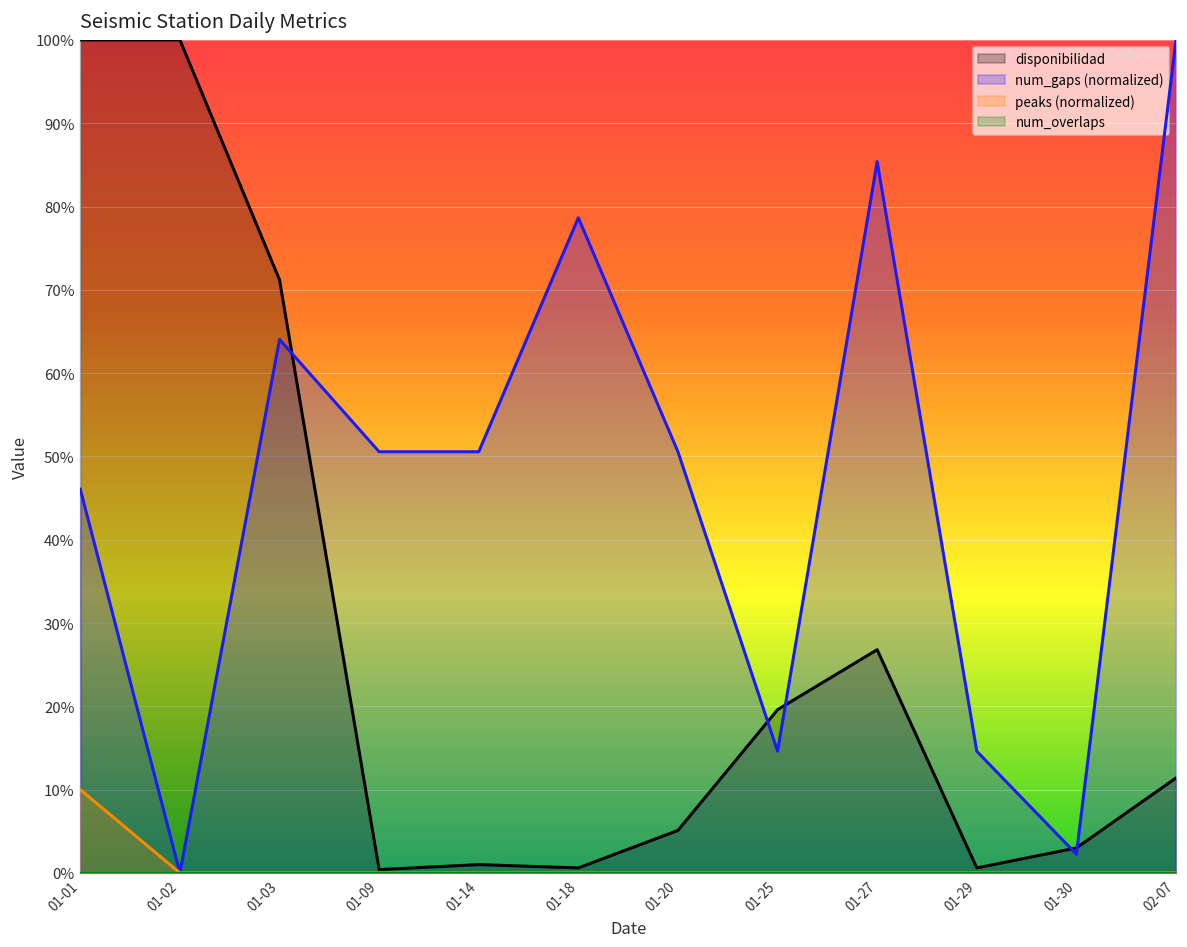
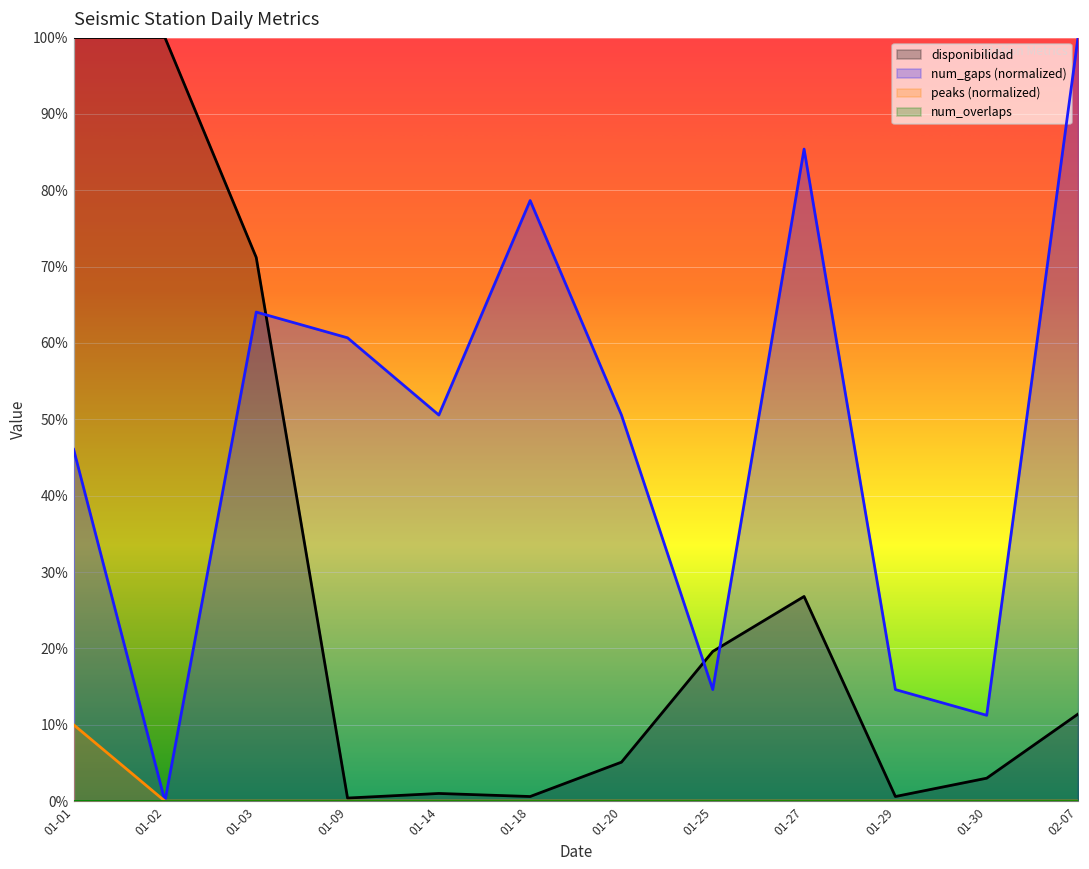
num_gaps (normalized), 01-09: 51% -> 61%
num_gaps (normalized), 01-30: 2% -> 11%
